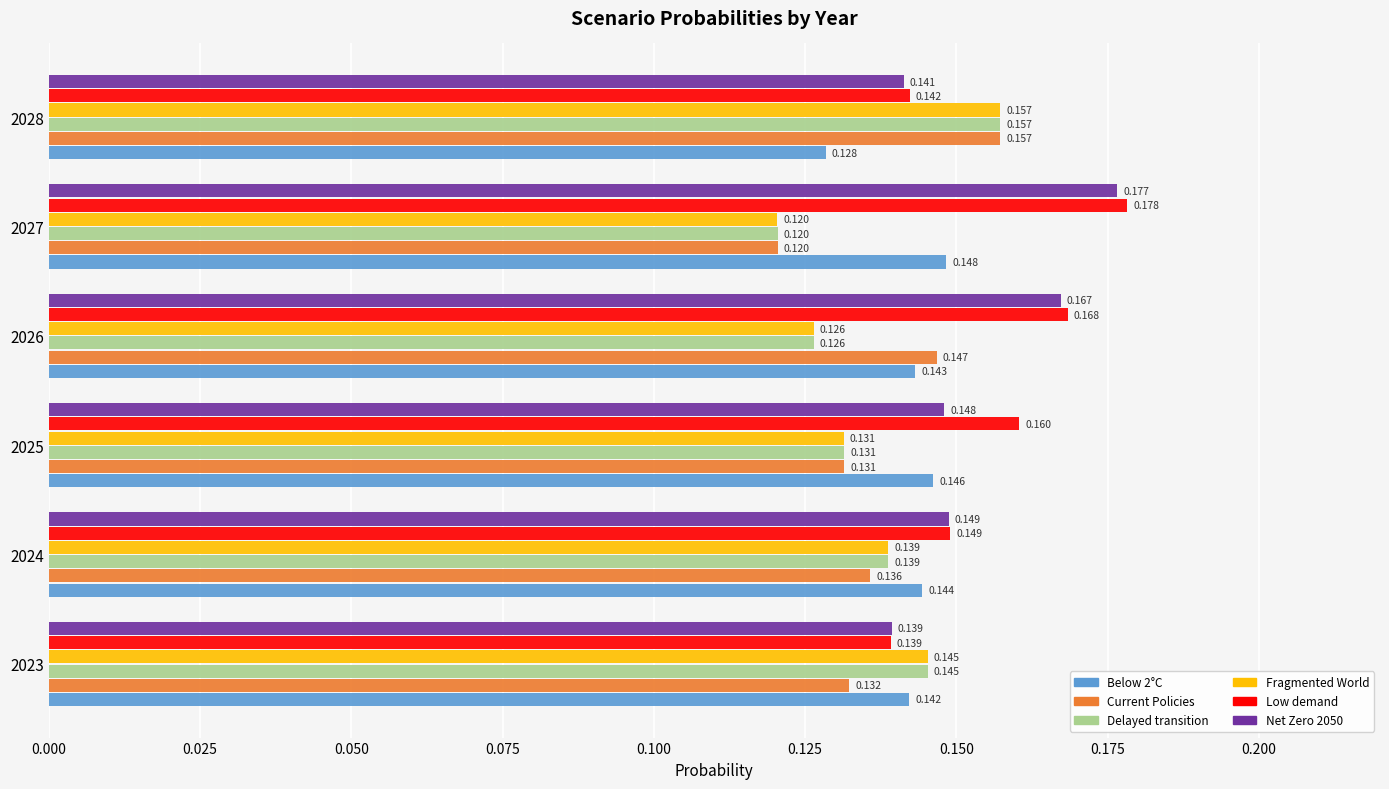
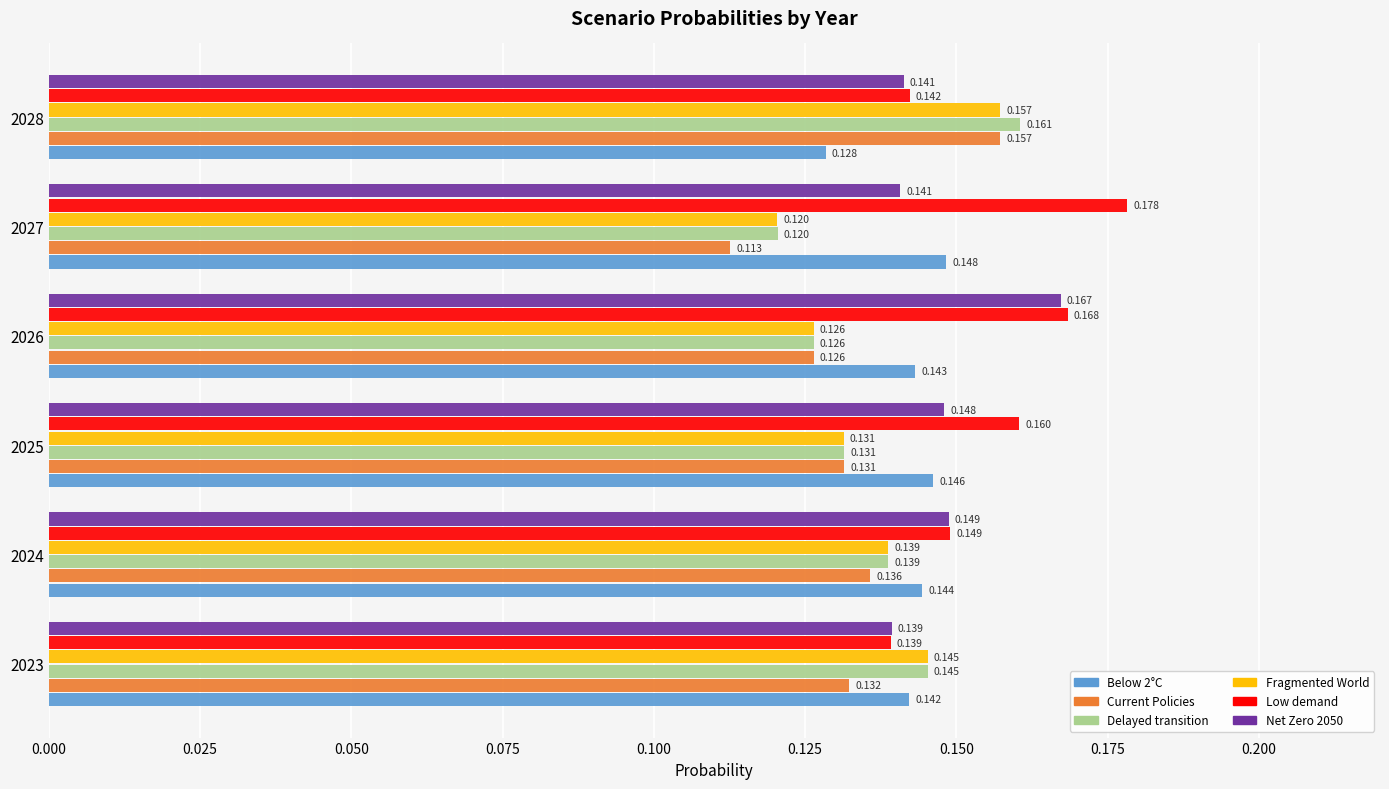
Delayed transition, 2028: 0.157 -> 0.161
Net Zero 2050, 2027: 0.177 -> 0.141
Current Policies, 2027: 0.120 -> 0.113
Current Policies, 2026: 0.147 -> 0.126
